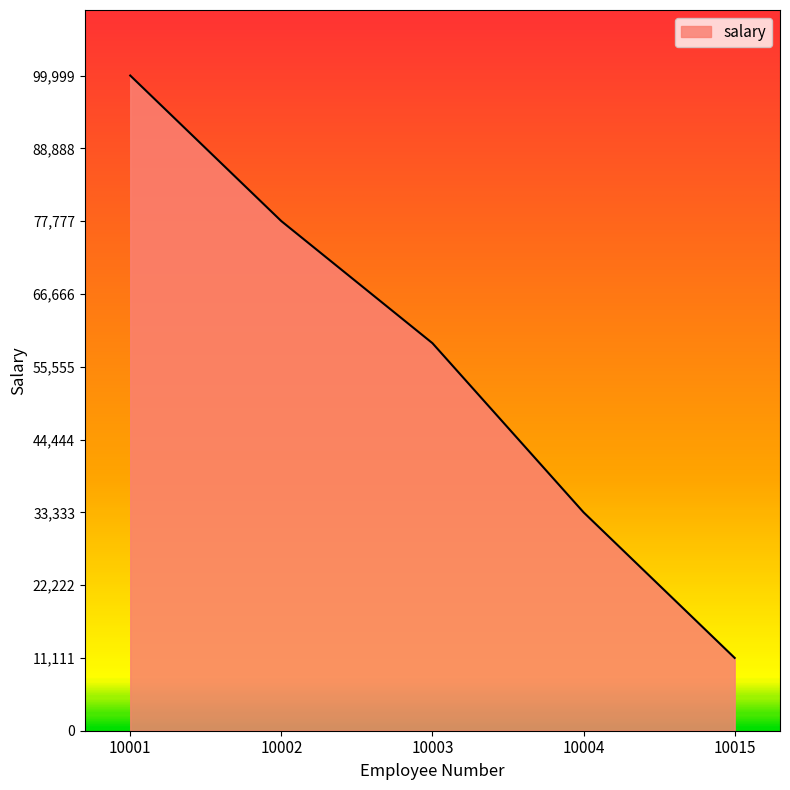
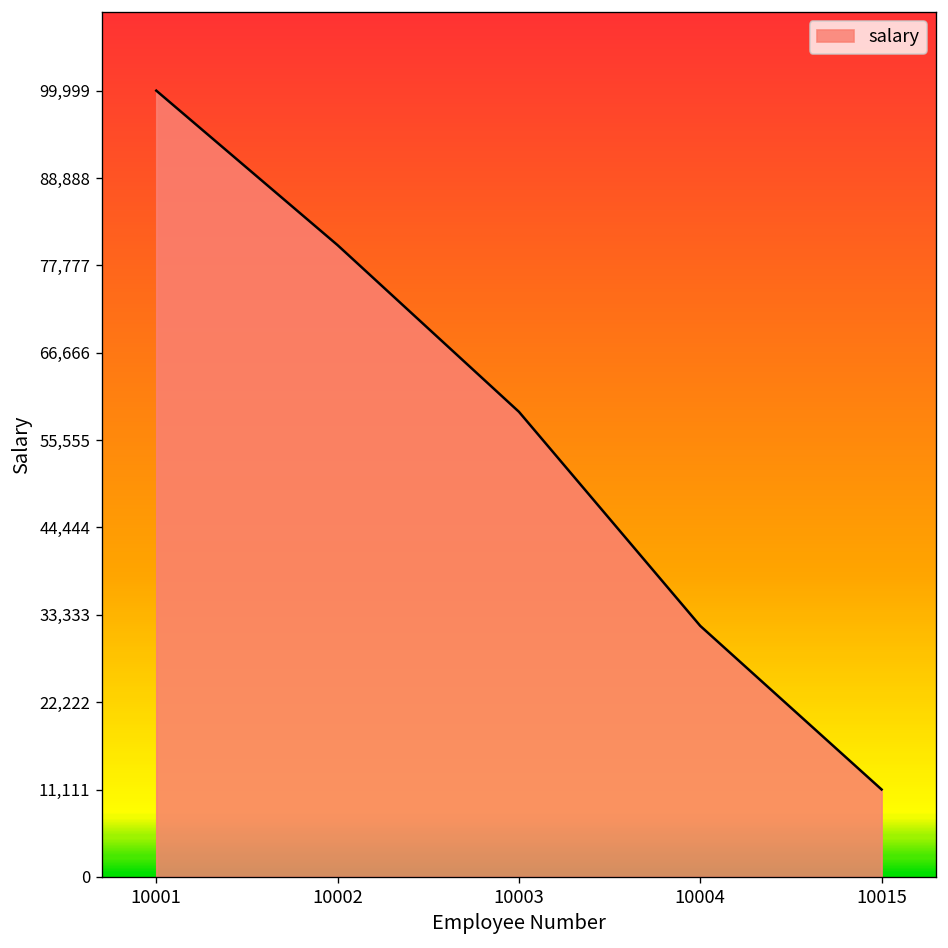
10002: 78,000 -> 80,000
10004: 33,000 -> 32,000
